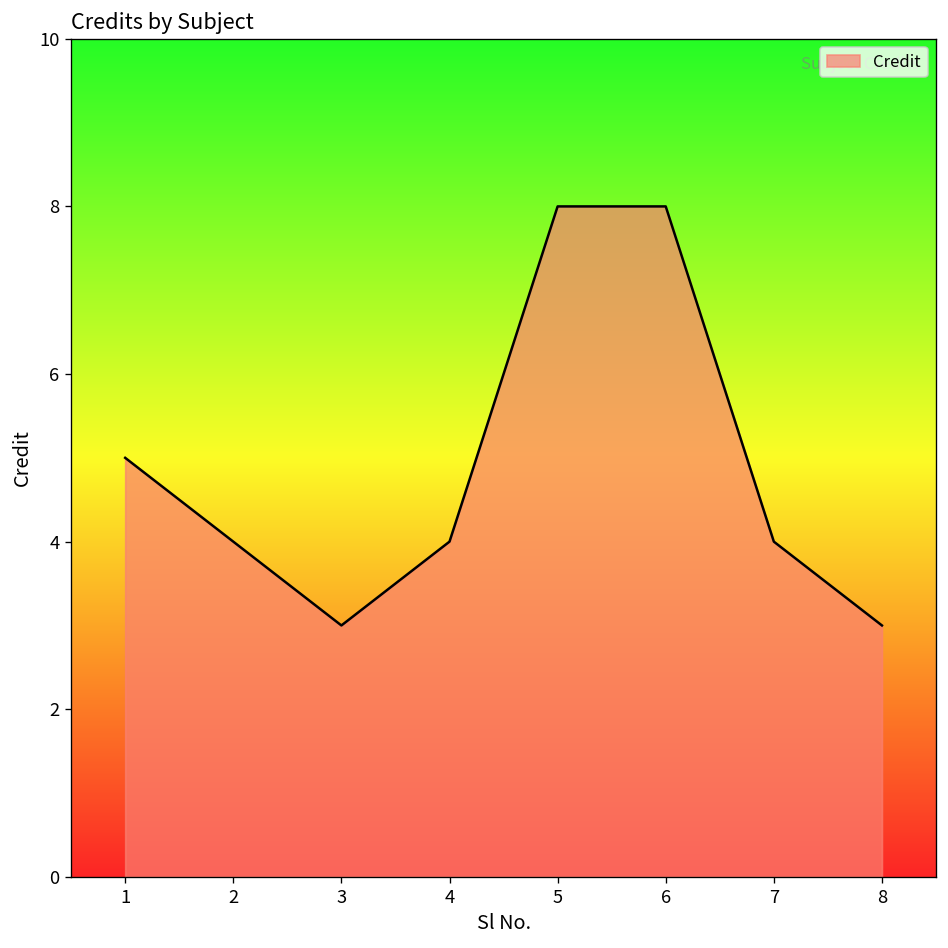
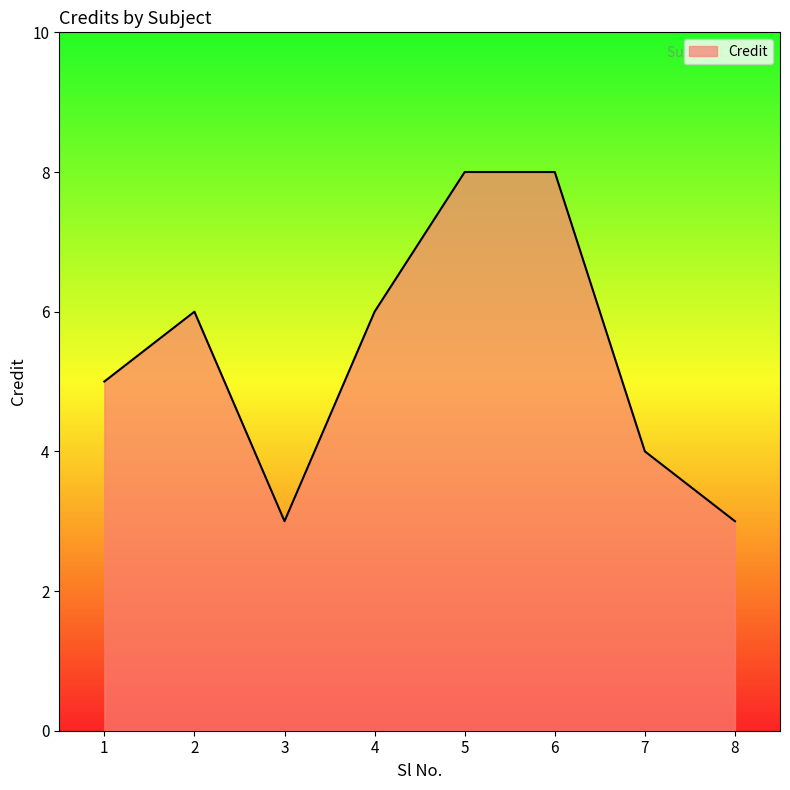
2: 4 -> 6
4: 4 -> 6
